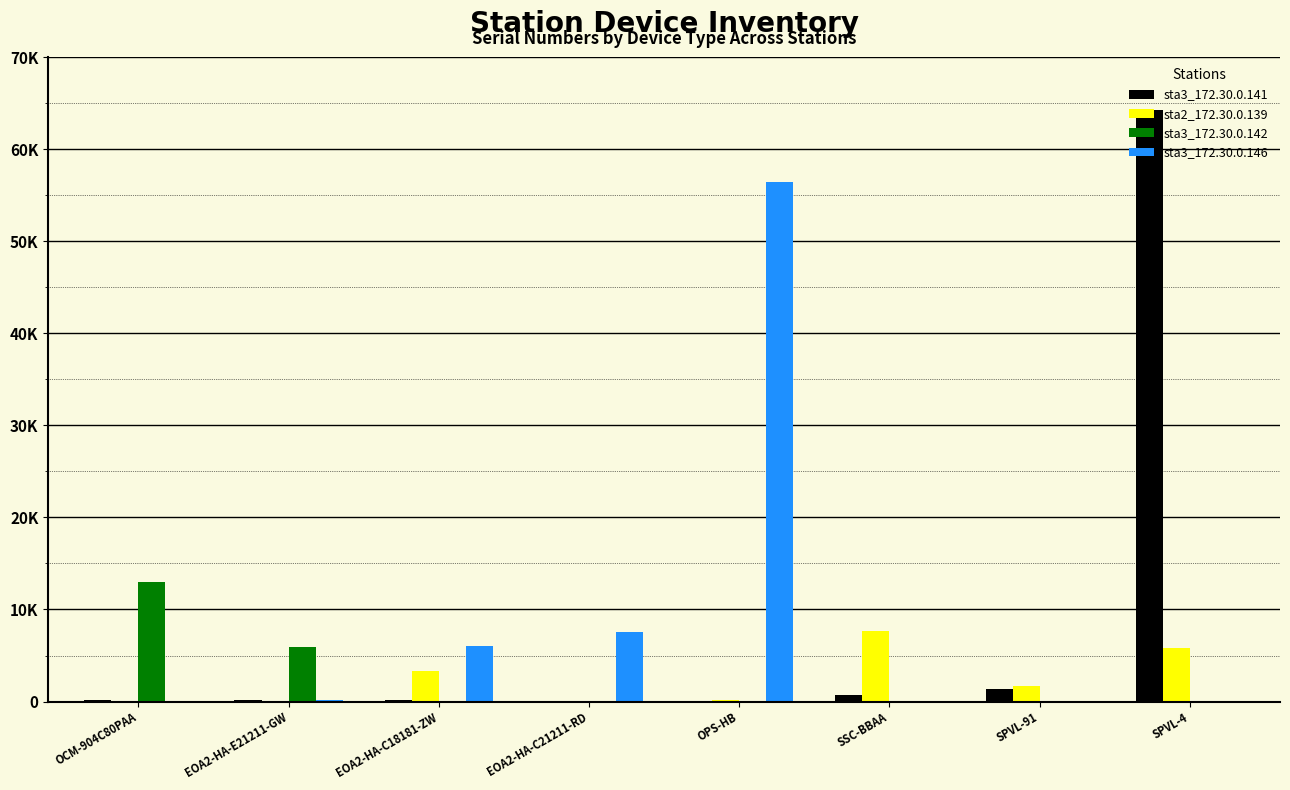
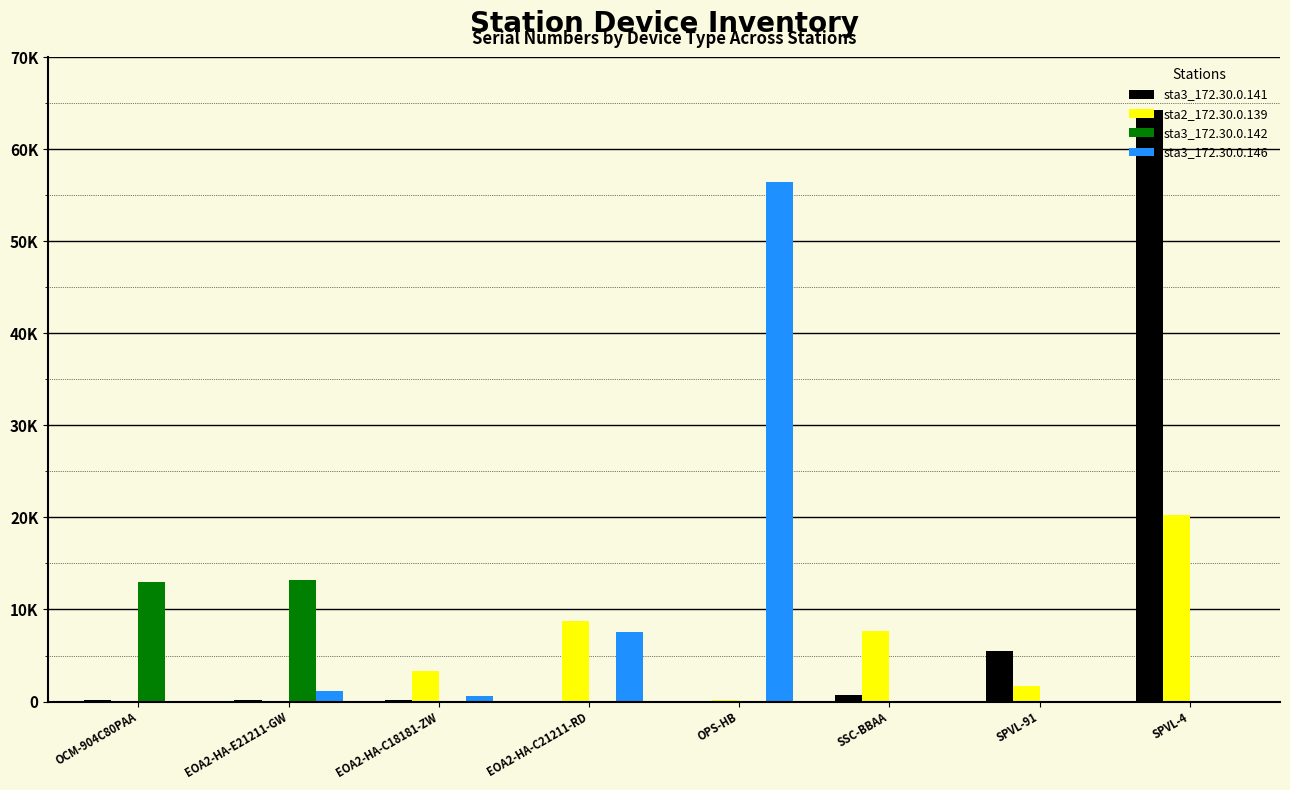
sta3_172.30.0.142, EOA2-HA-E21211-GW: 6000 -> 13000
sta3_172.30.0.146, EOA2-HA-E21211-GW: 0 -> 1000
sta3_172.30.0.146, EOA2-HA-C18181-ZW: 6000 -> 1000
sta2_172.30.0.139, EOA2-HA-C21211-RD: 0 -> 9000
sta3_172.30.0.141, SPVL-91: 1000 -> 6000
sta2_172.30.0.139, SPVL-4: 6000 -> 20000
